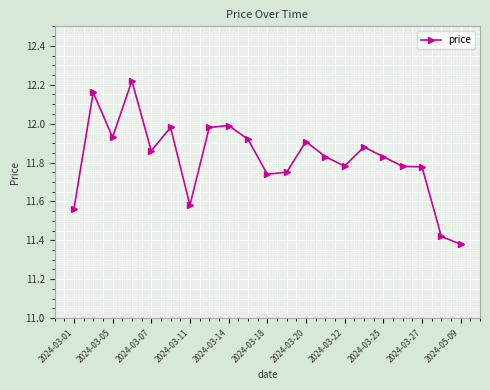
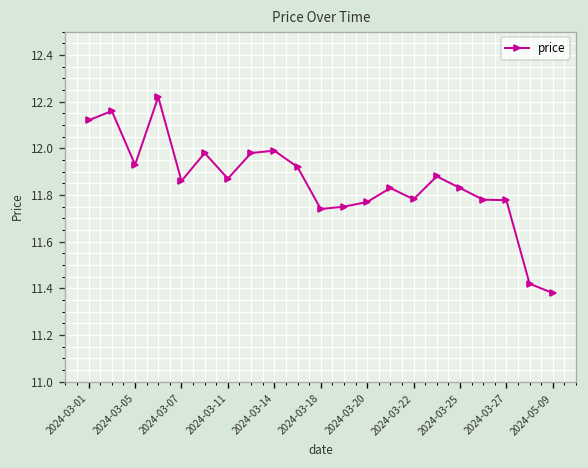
2024-03-01: 11.56 -> 12.12
2024-03-11: 11.58 -> 11.87
2024-03-20: 11.91 -> 11.77
